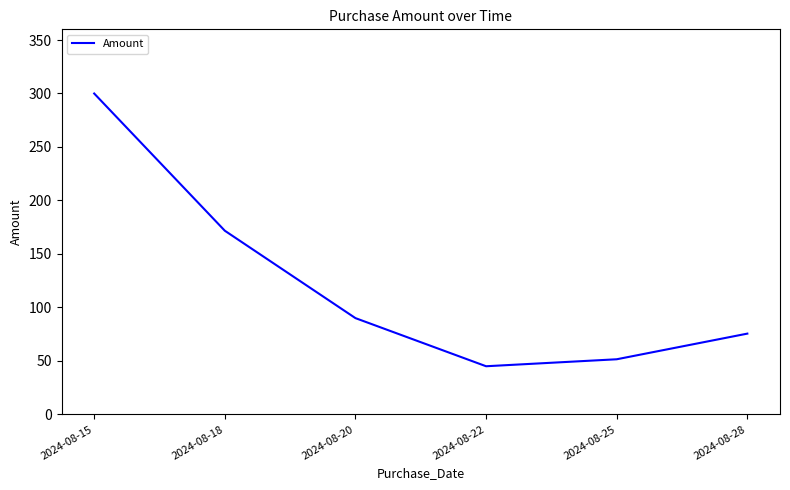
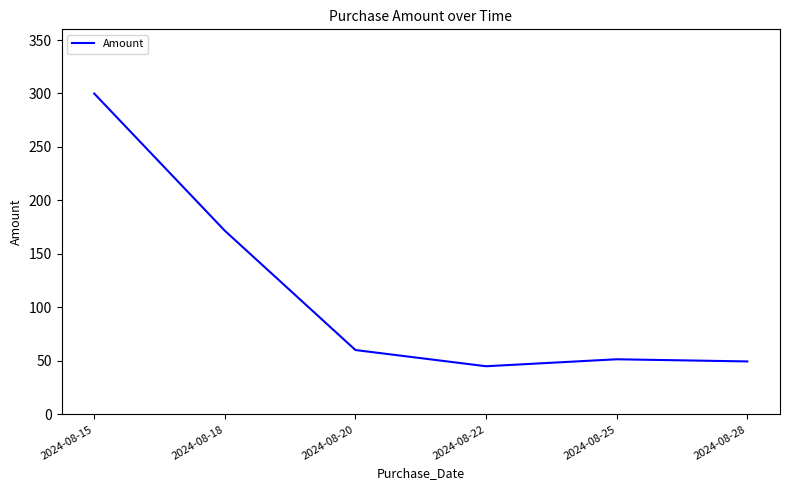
2024-08-20: 90 -> 60
2024-08-28: 76 -> 50
